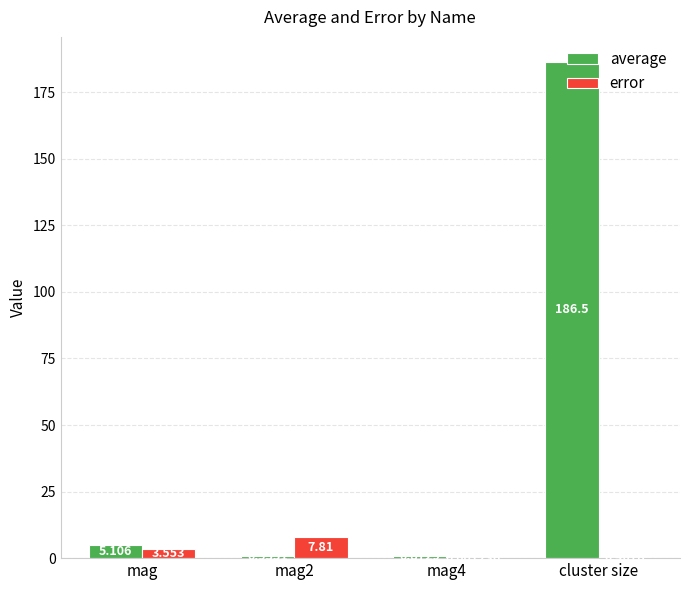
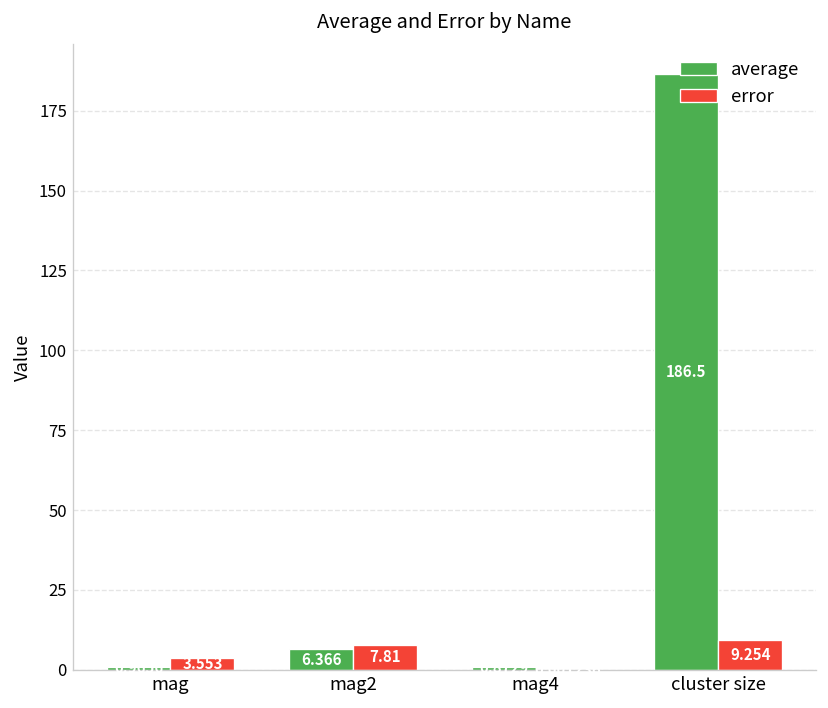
average, mag: 5 -> 1
average, mag2: 1 -> 6
error, cluster size: 0 -> 9
